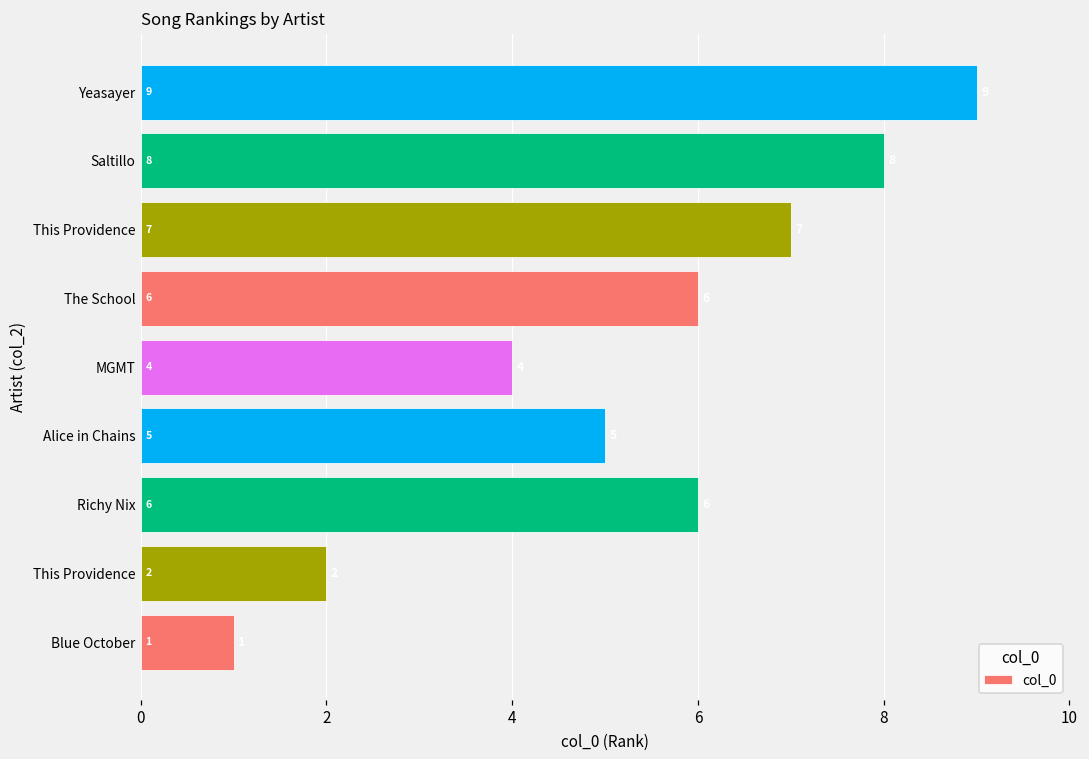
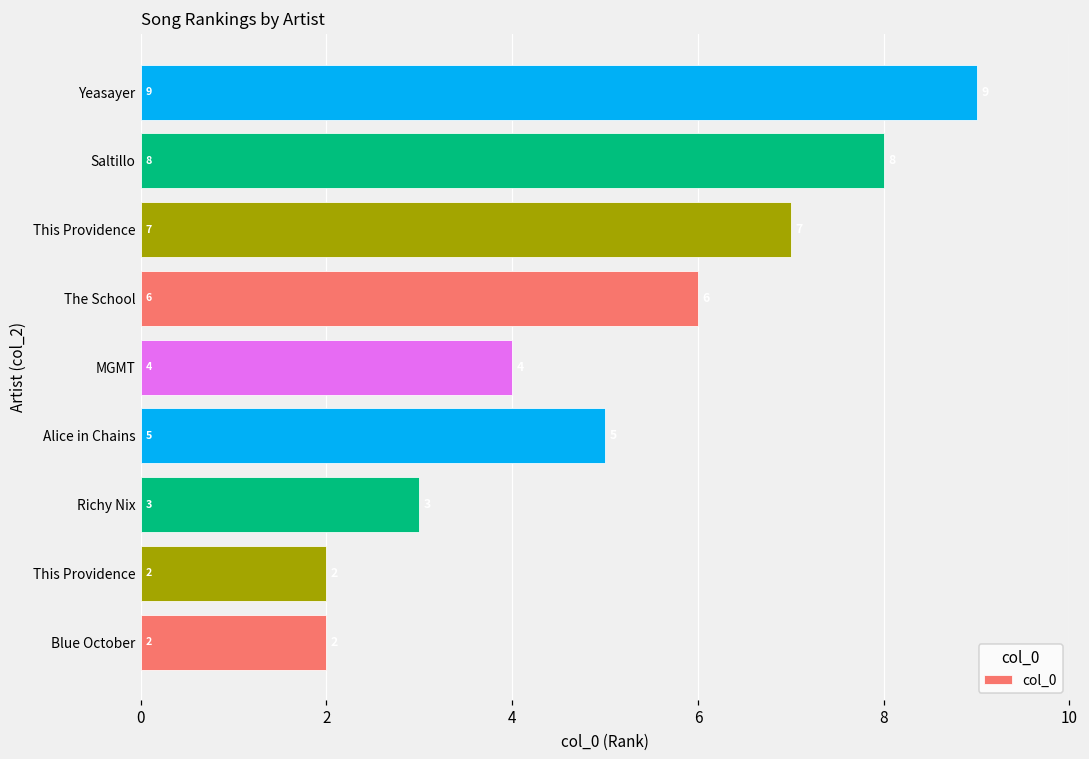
Richy Nix: 6 -> 3
Blue October: 1 -> 2
